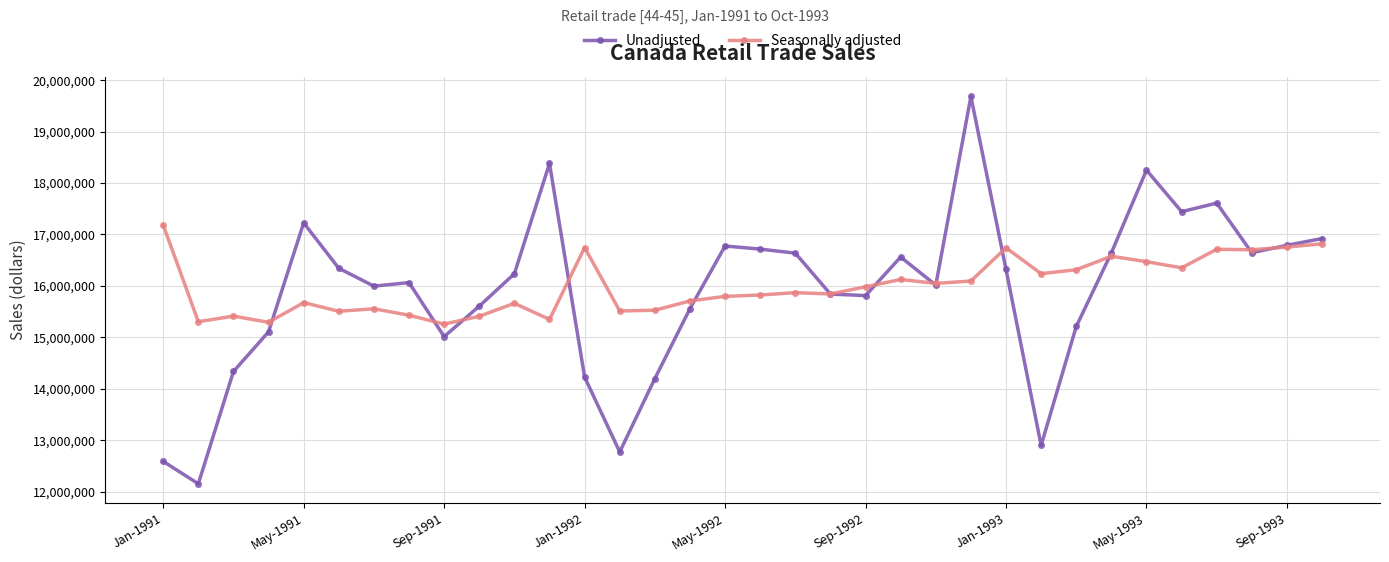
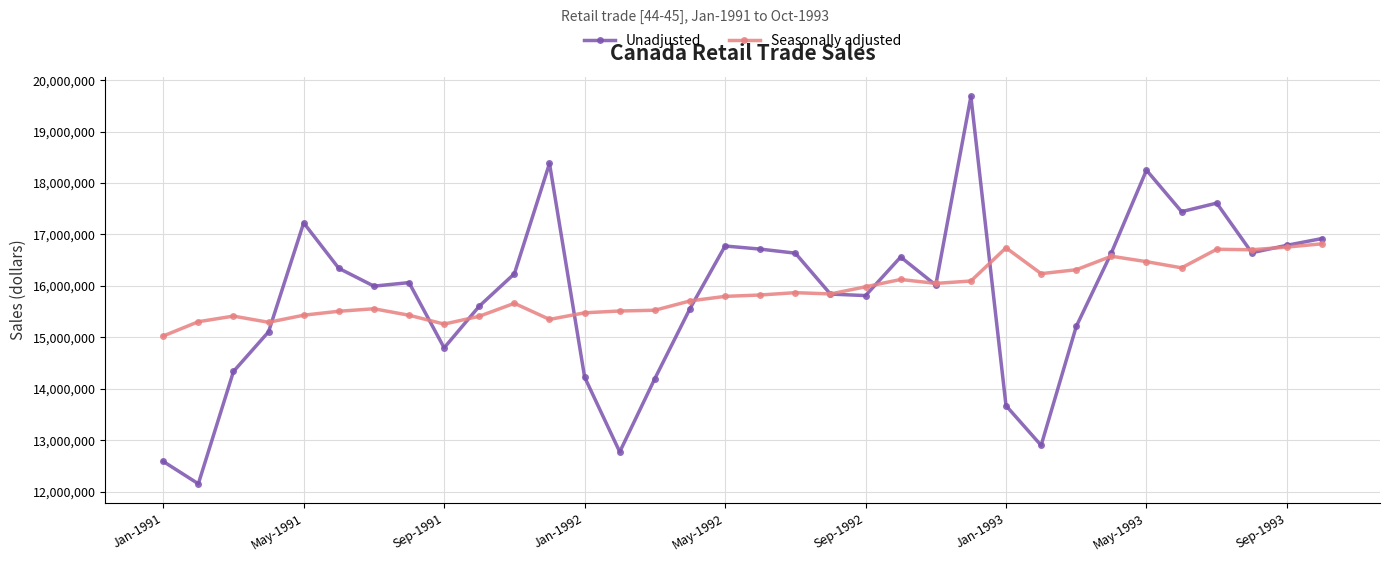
Seasonally adjusted, Jan-1991: 17,200,000 -> 15,000,000
Seasonally adjusted, May-1991: 15,700,000 -> 15,400,000
Unadjusted, Sep-1991: 15,000,000 -> 14,800,000
Seasonally adjusted, Jan-1992: 16,700,000 -> 15,500,000
Unadjusted, Jan-1993: 16,300,000 -> 13,700,000
